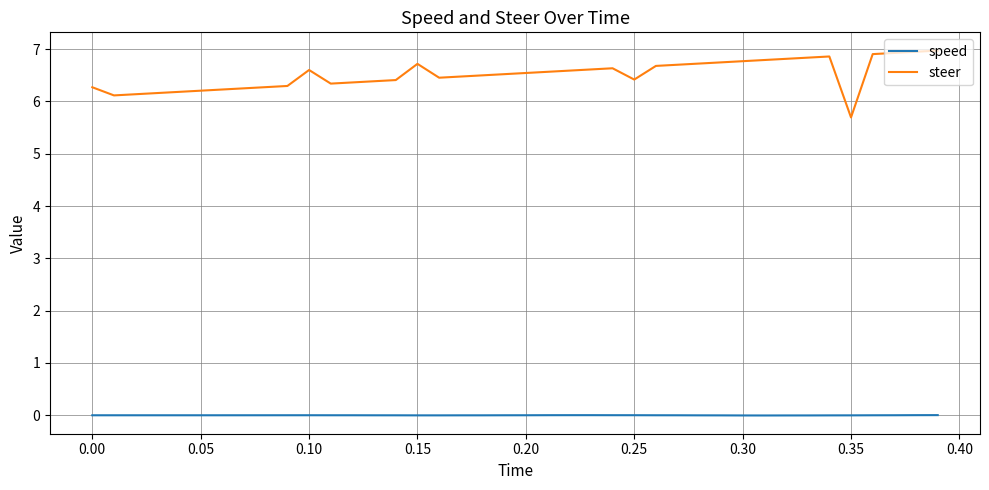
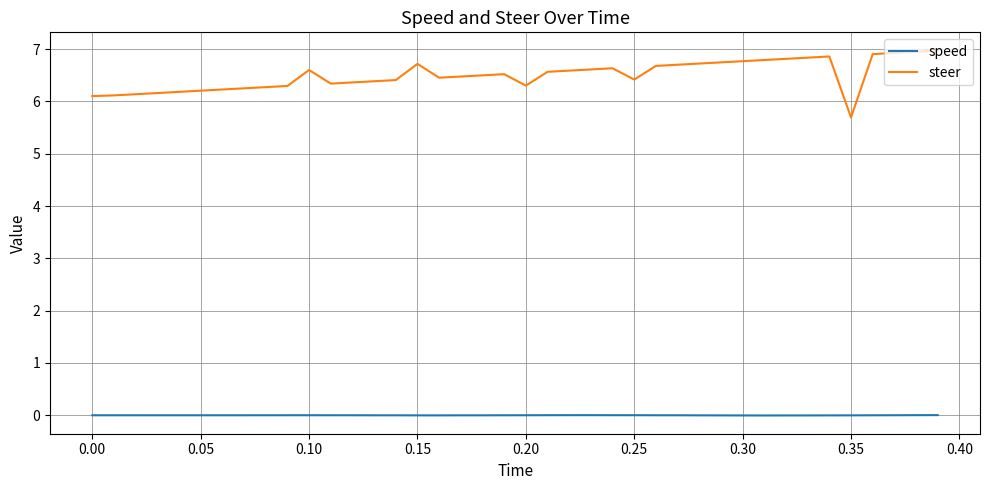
steer, 0.00: 6.3 -> 6.1
steer, 0.20: 6.5 -> 6.3
